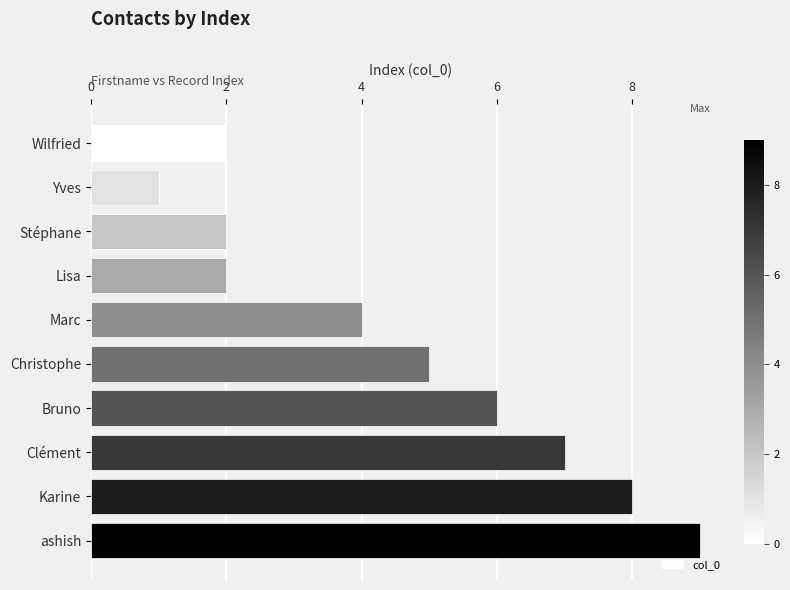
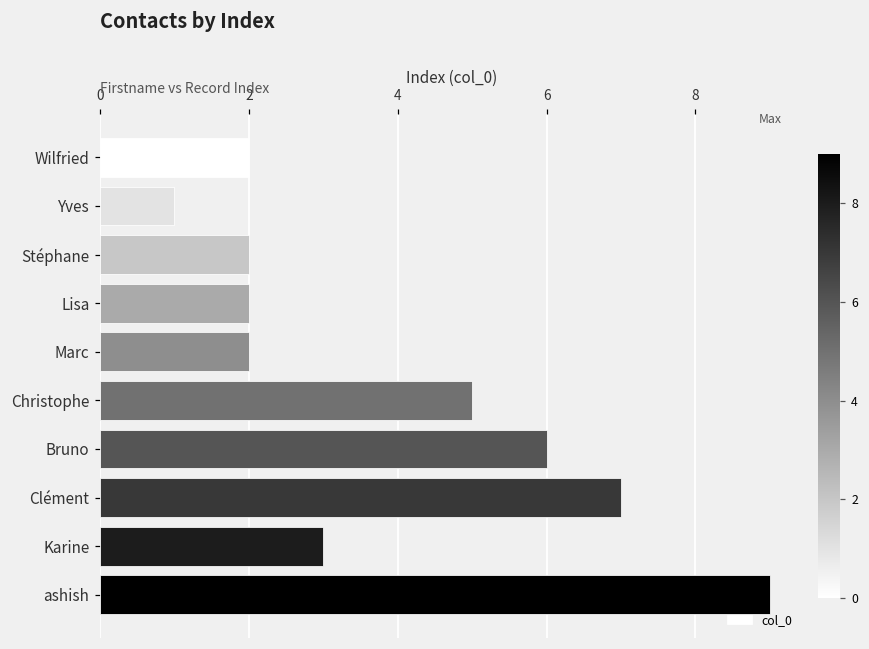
Marc: 4 -> 2
Karine: 8 -> 3
